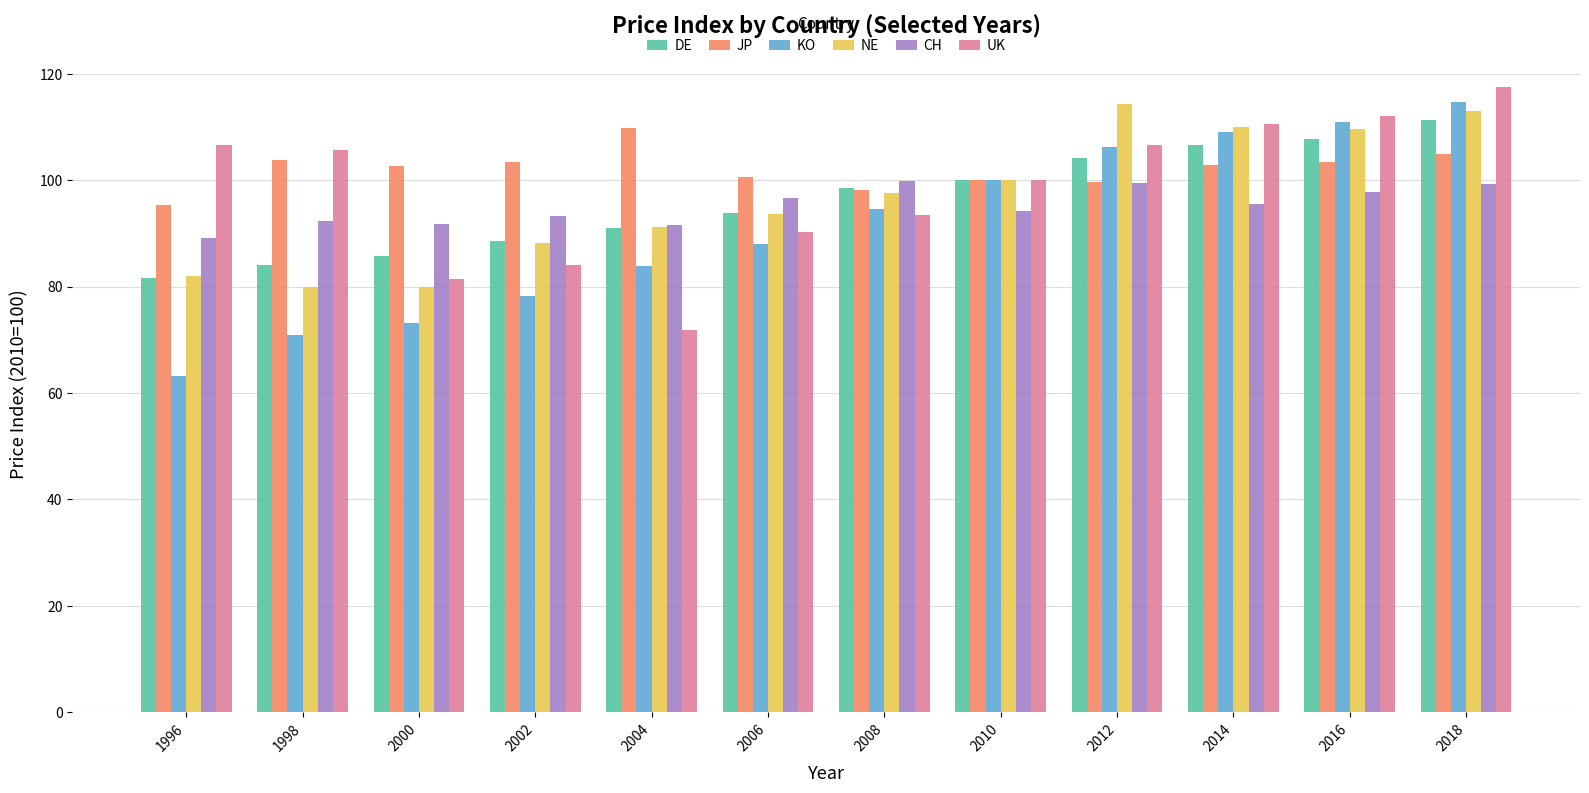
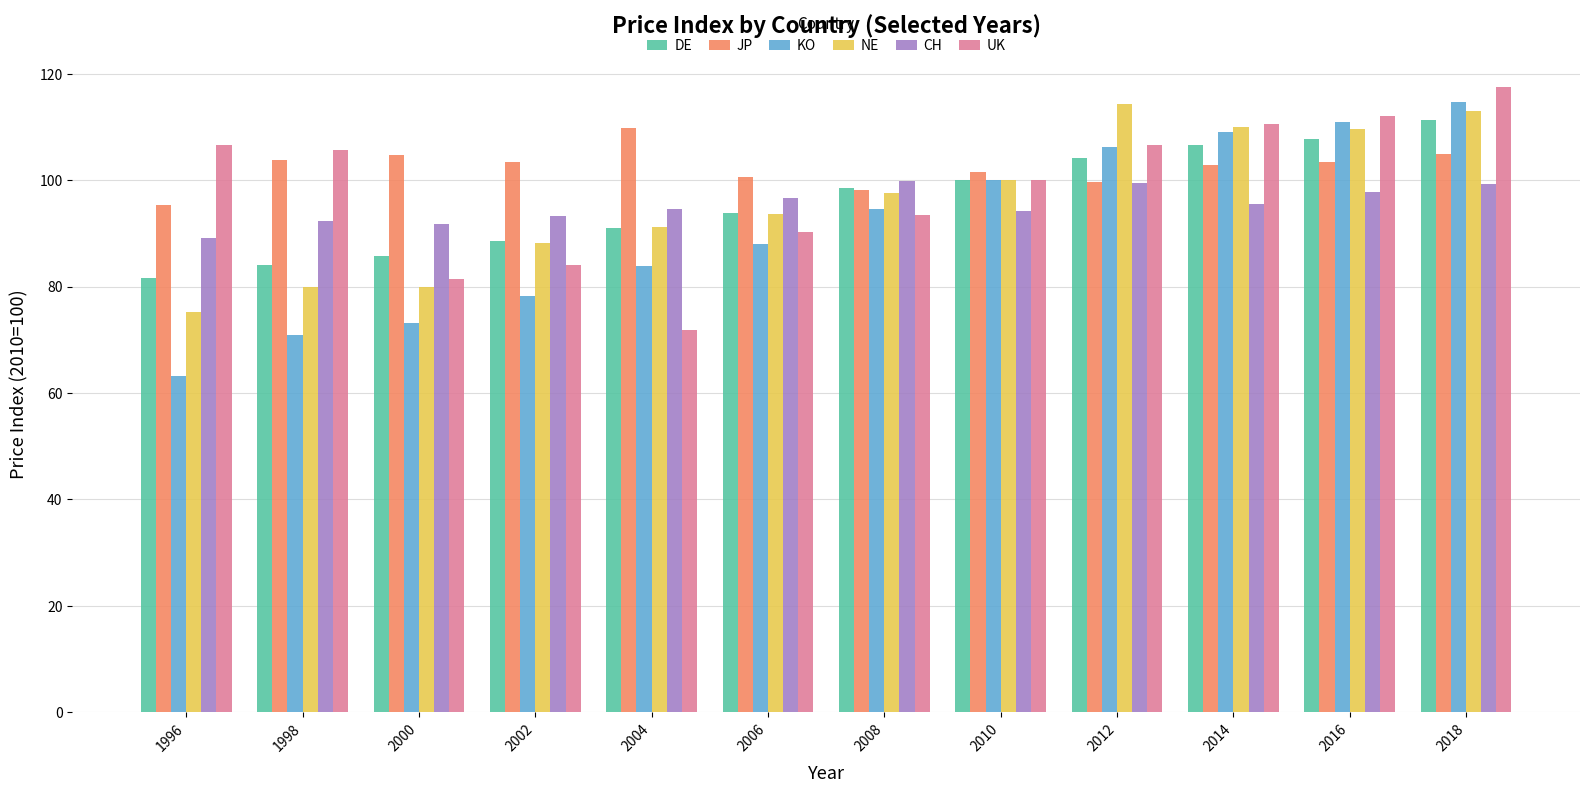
NE, 1996: 82 -> 75
JP, 2000: 103 -> 105
CH, 2004: 92 -> 95
JP, 2010: 100 -> 102
